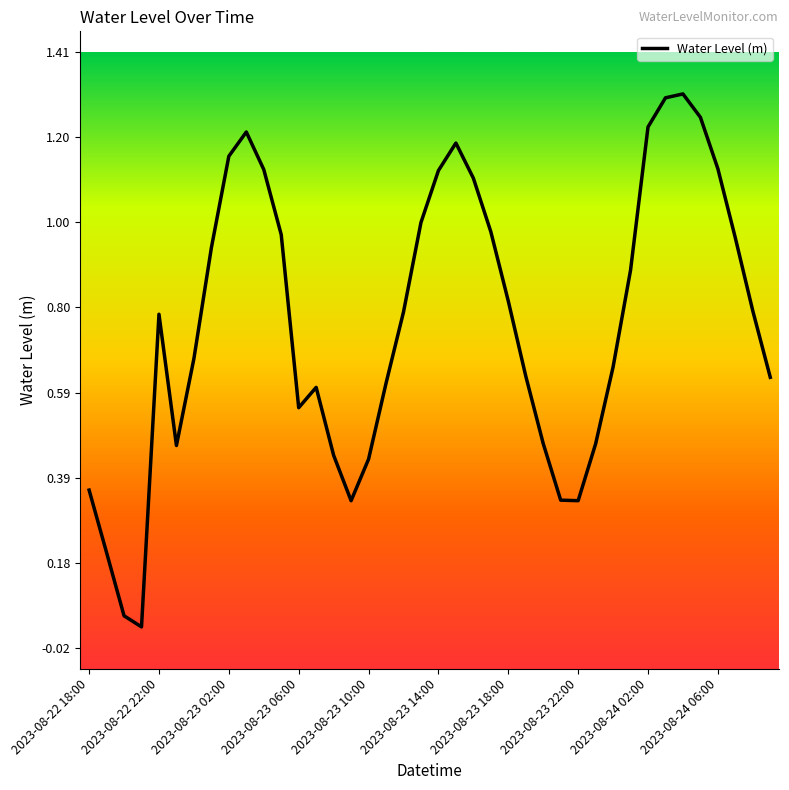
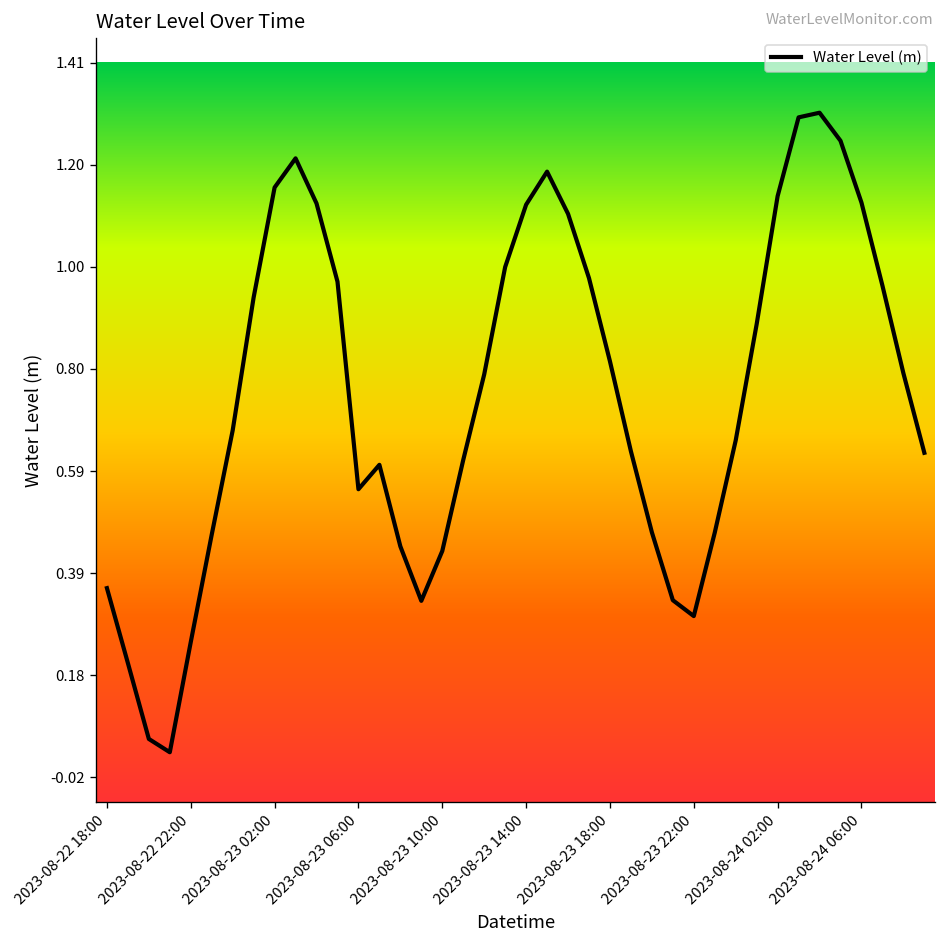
2023-08-22 22:00: 0.78 -> 0.25
2023-08-23 22:00: 0.33 -> 0.30
2023-08-24 02:00: 1.23 -> 1.14
